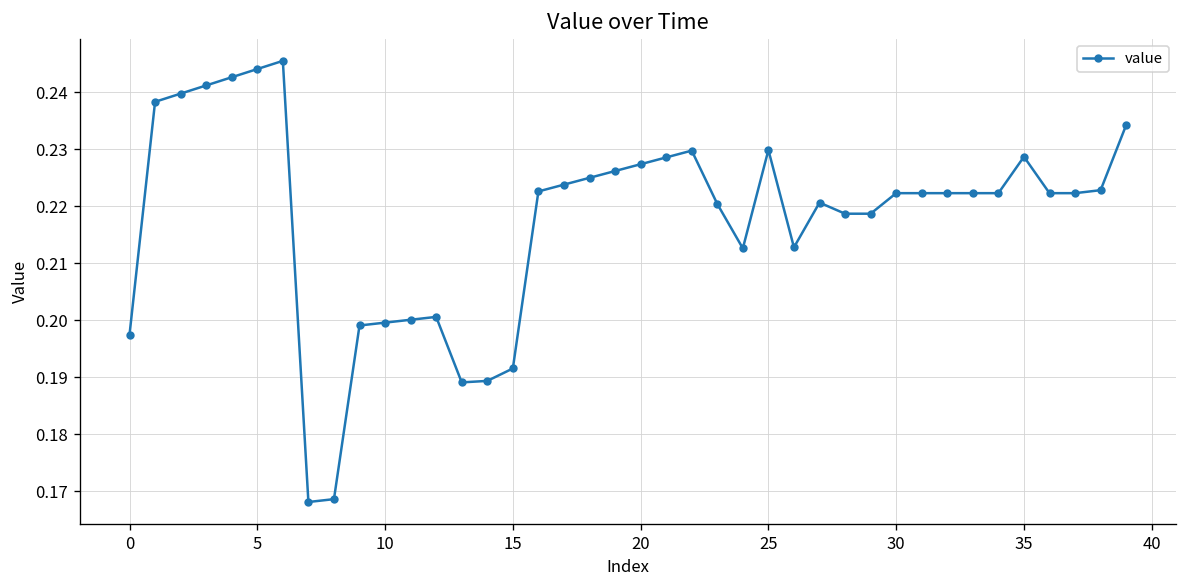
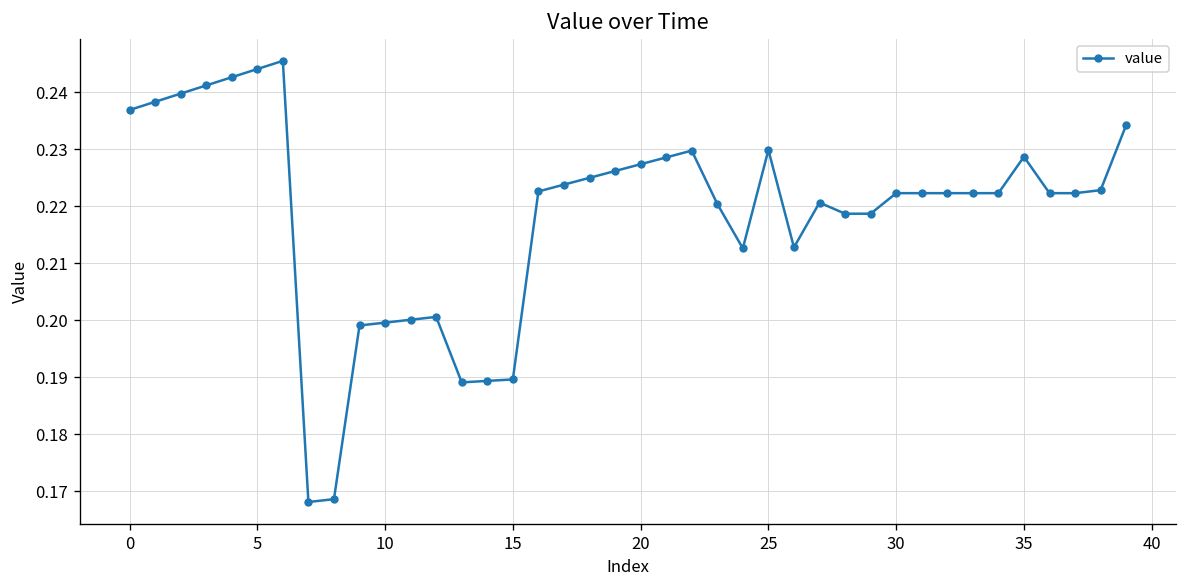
0: 0.197 -> 0.237
15: 0.192 -> 0.190
